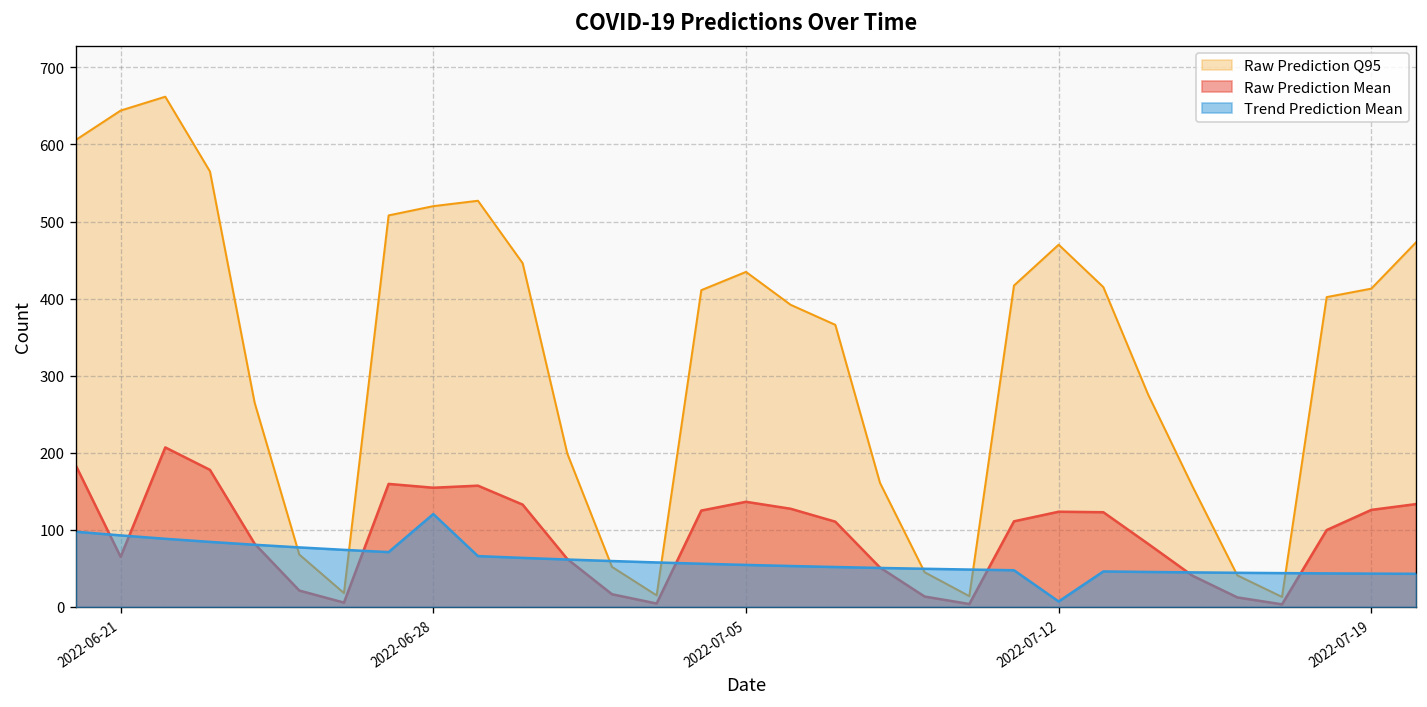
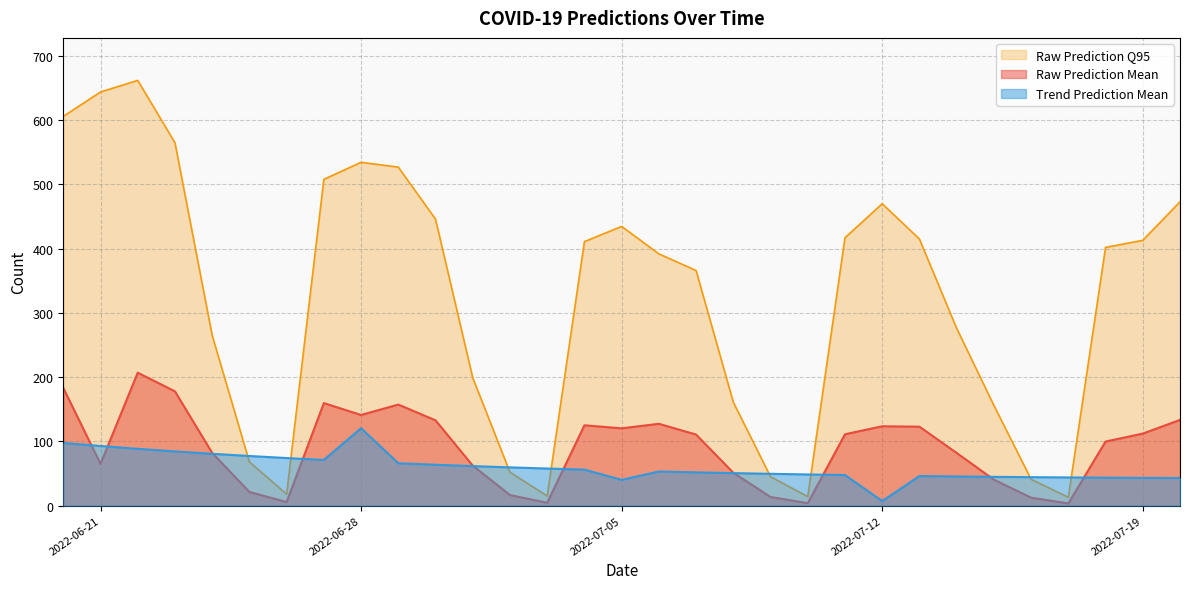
Raw Prediction Q95, 2022-06-28: 520 -> 530
Raw Prediction Mean, 2022-06-28: 150 -> 140
Raw Prediction Mean, 2022-07-05: 140 -> 120
Trend Prediction Mean, 2022-07-05: 50 -> 40
Raw Prediction Mean, 2022-07-19: 130 -> 110
